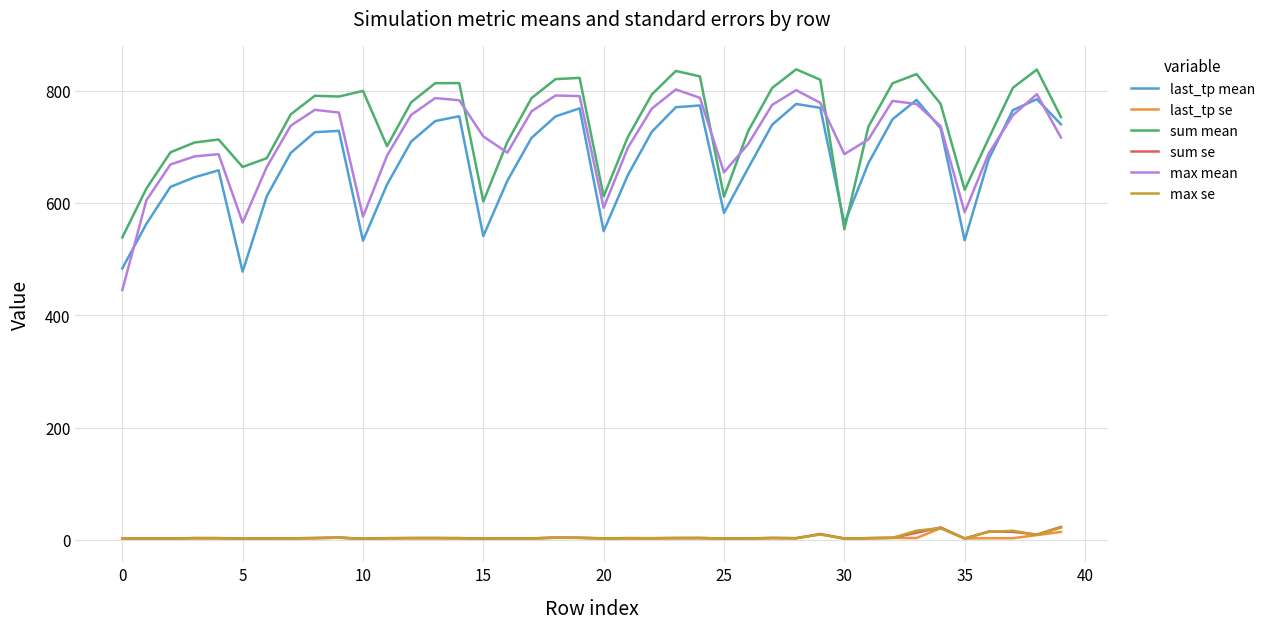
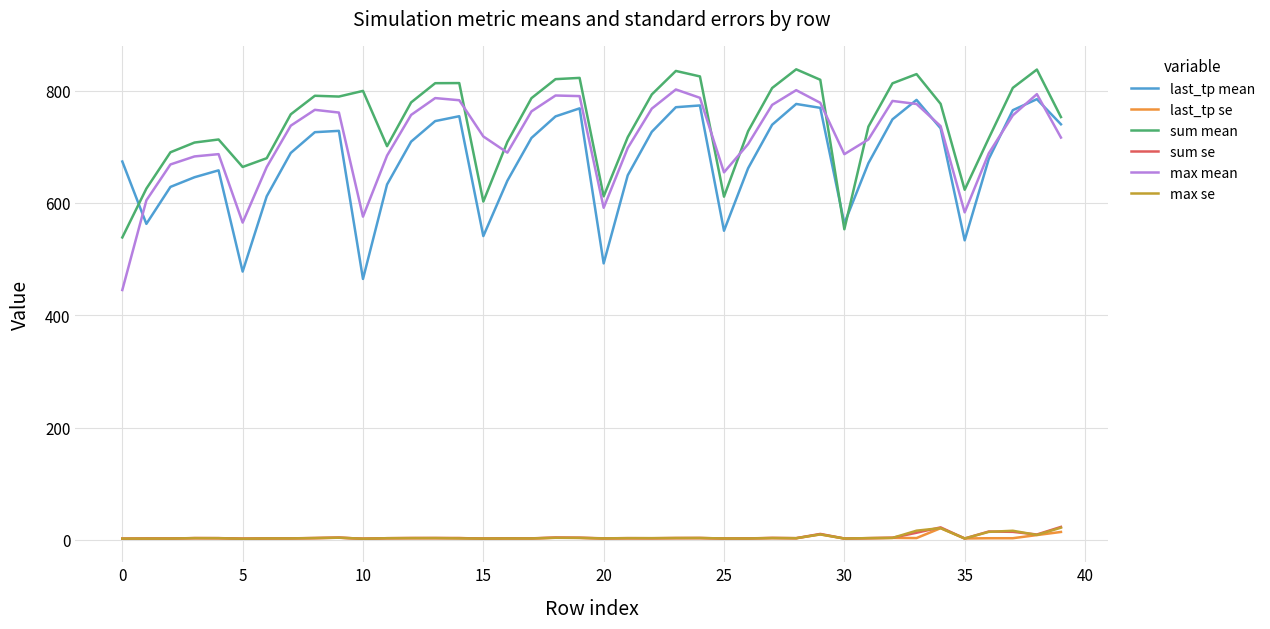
last_tp mean, 0: 480 -> 670
last_tp mean, 10: 530 -> 460
last_tp mean, 20: 550 -> 490
last_tp mean, 25: 580 -> 550
